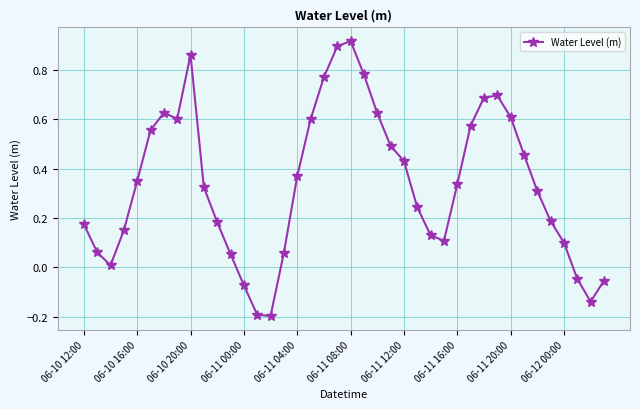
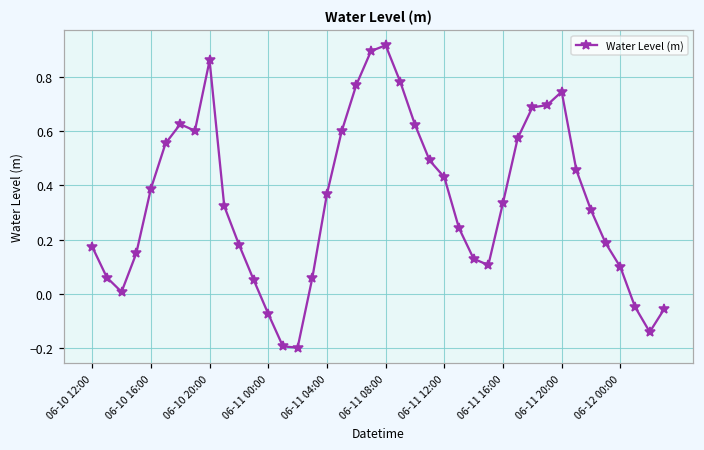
06-10 16:00: 0.35 -> 0.39
06-11 20:00: 0.61 -> 0.75
